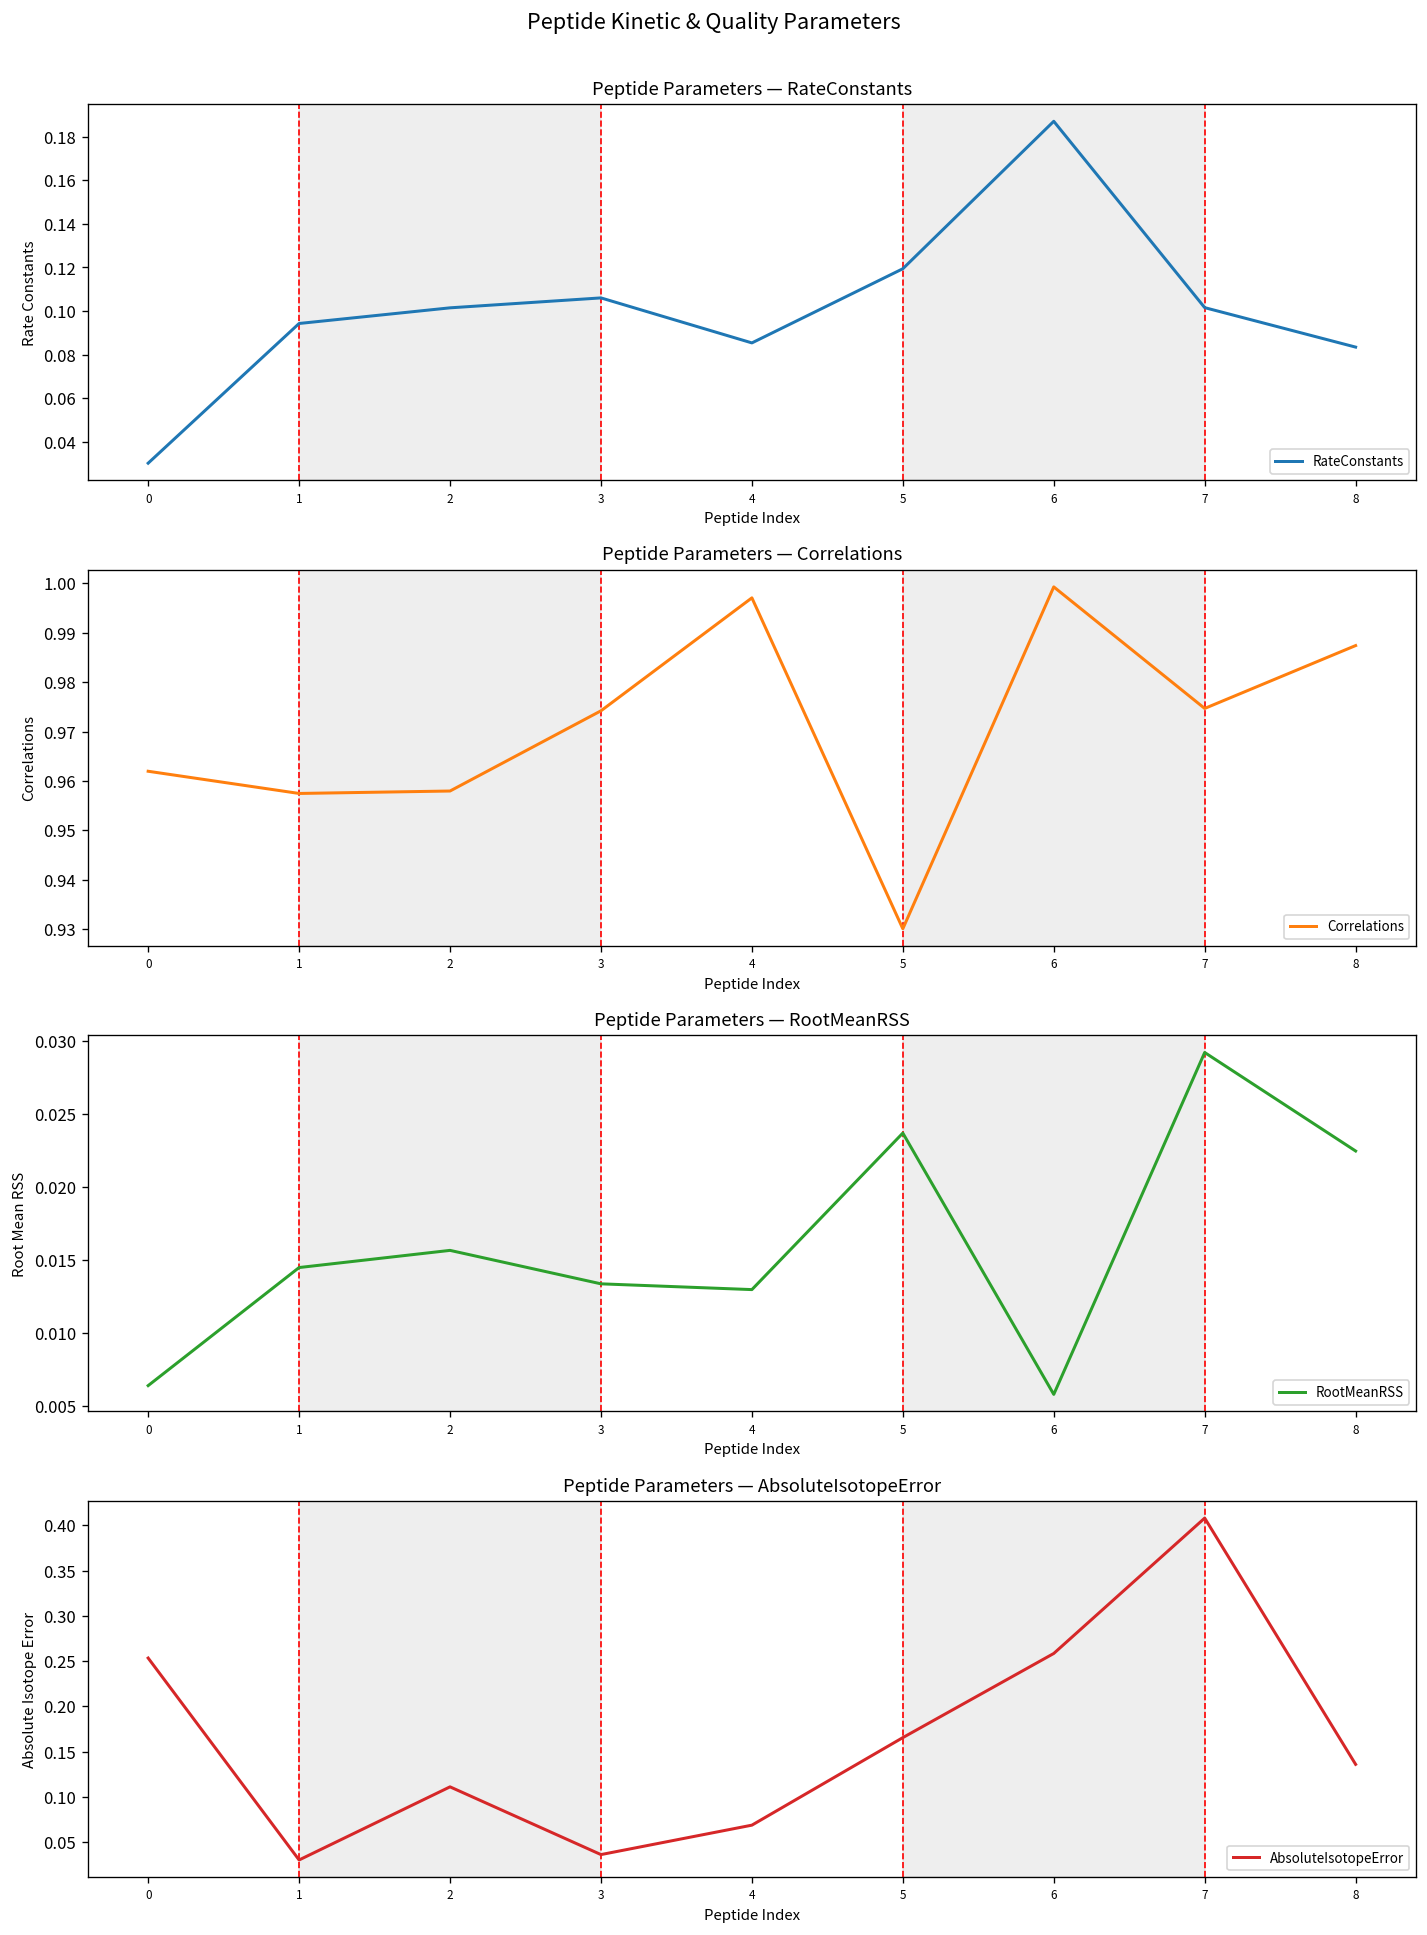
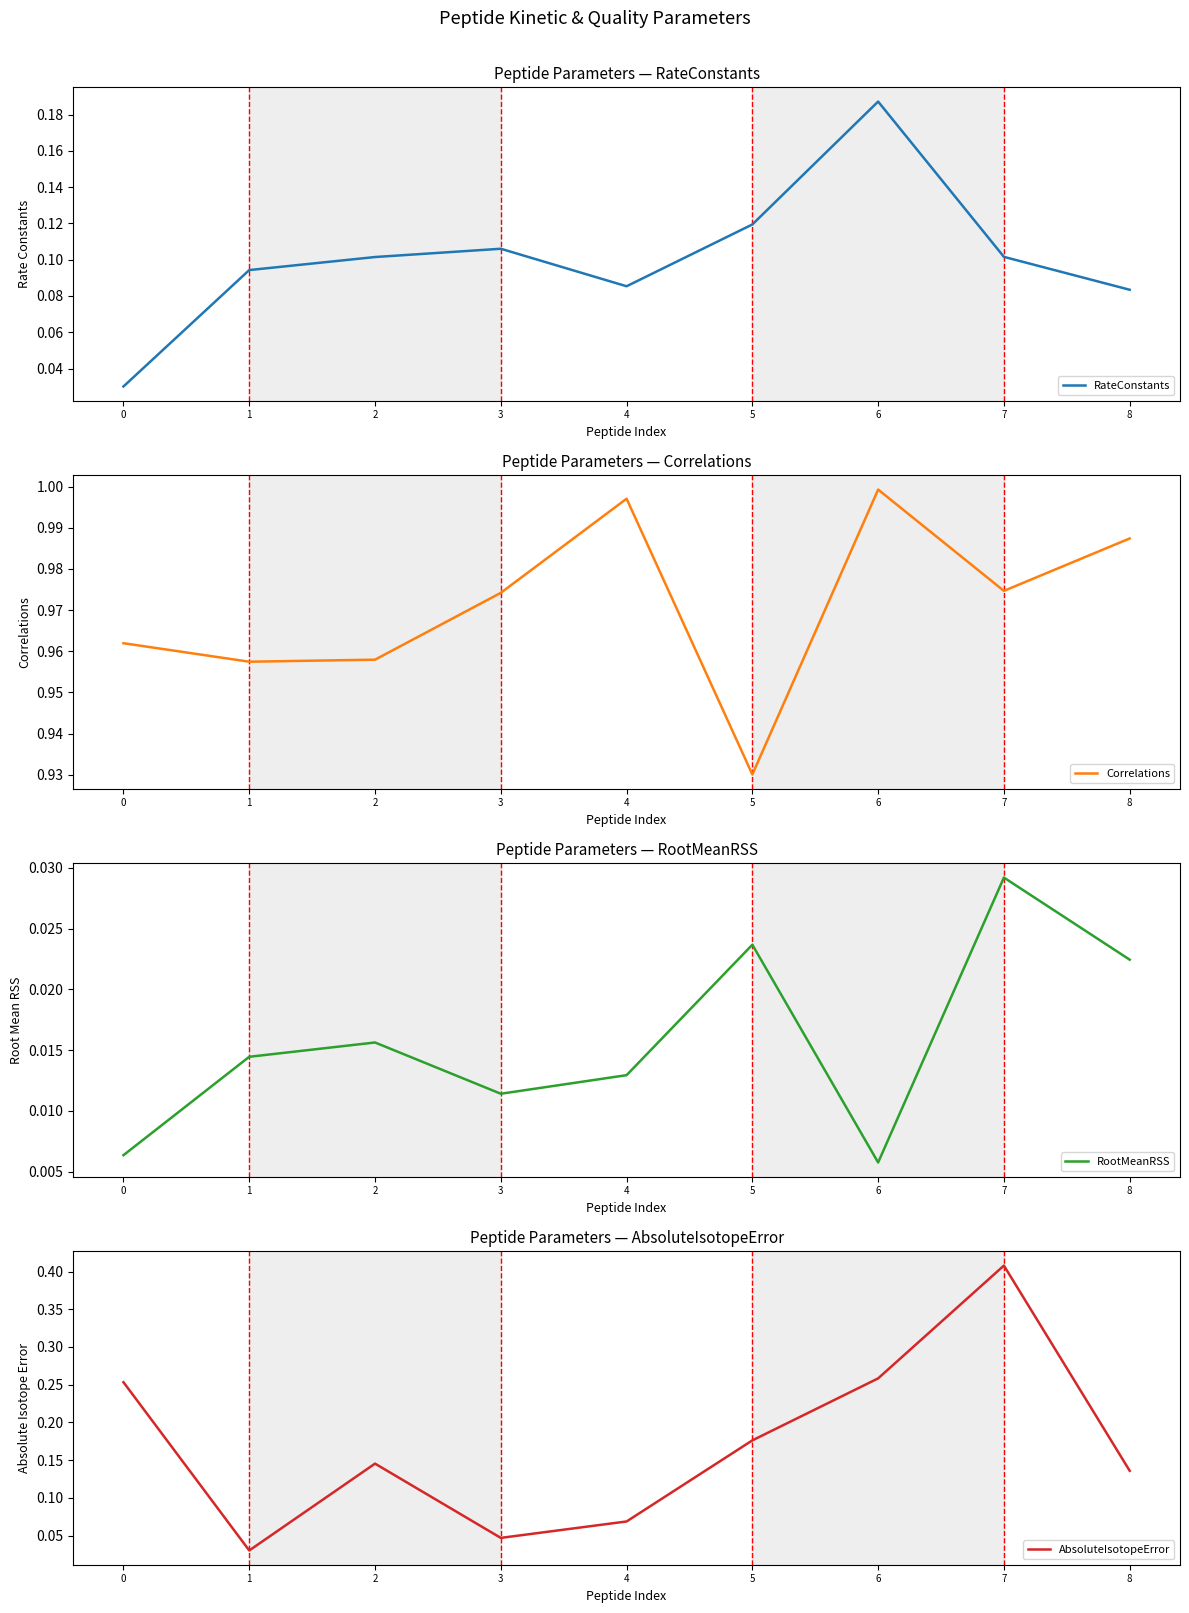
Peptide Parameters — RootMeanRSS, 3: 0.0133 -> 0.0114
Peptide Parameters — AbsoluteIsotopeError, 2: 0.11 -> 0.15
Peptide Parameters — AbsoluteIsotopeError, 3: 0.04 -> 0.05
Peptide Parameters — AbsoluteIsotopeError, 5: 0.17 -> 0.18
